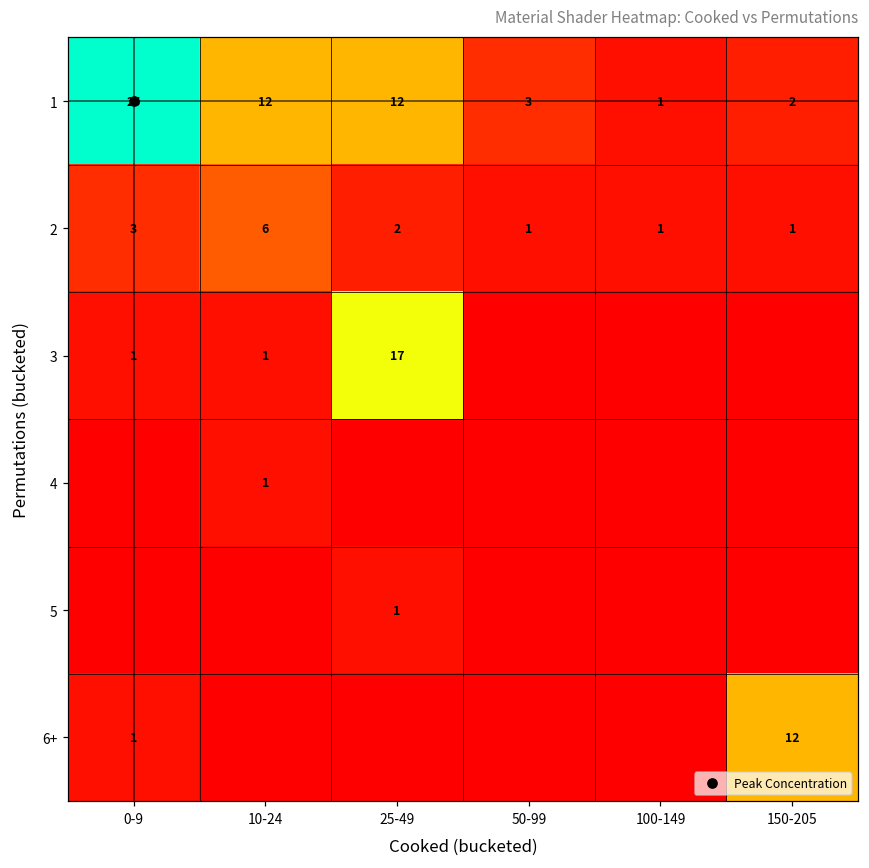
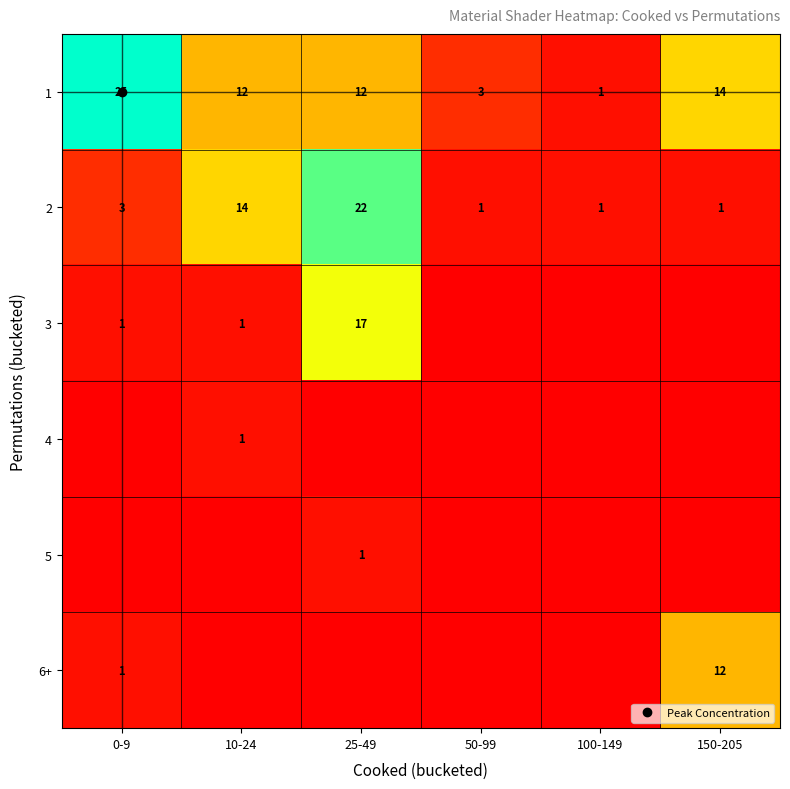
1, 150-205: 2 -> 14
2, 10-24: 6 -> 14
2, 25-49: 2 -> 22
